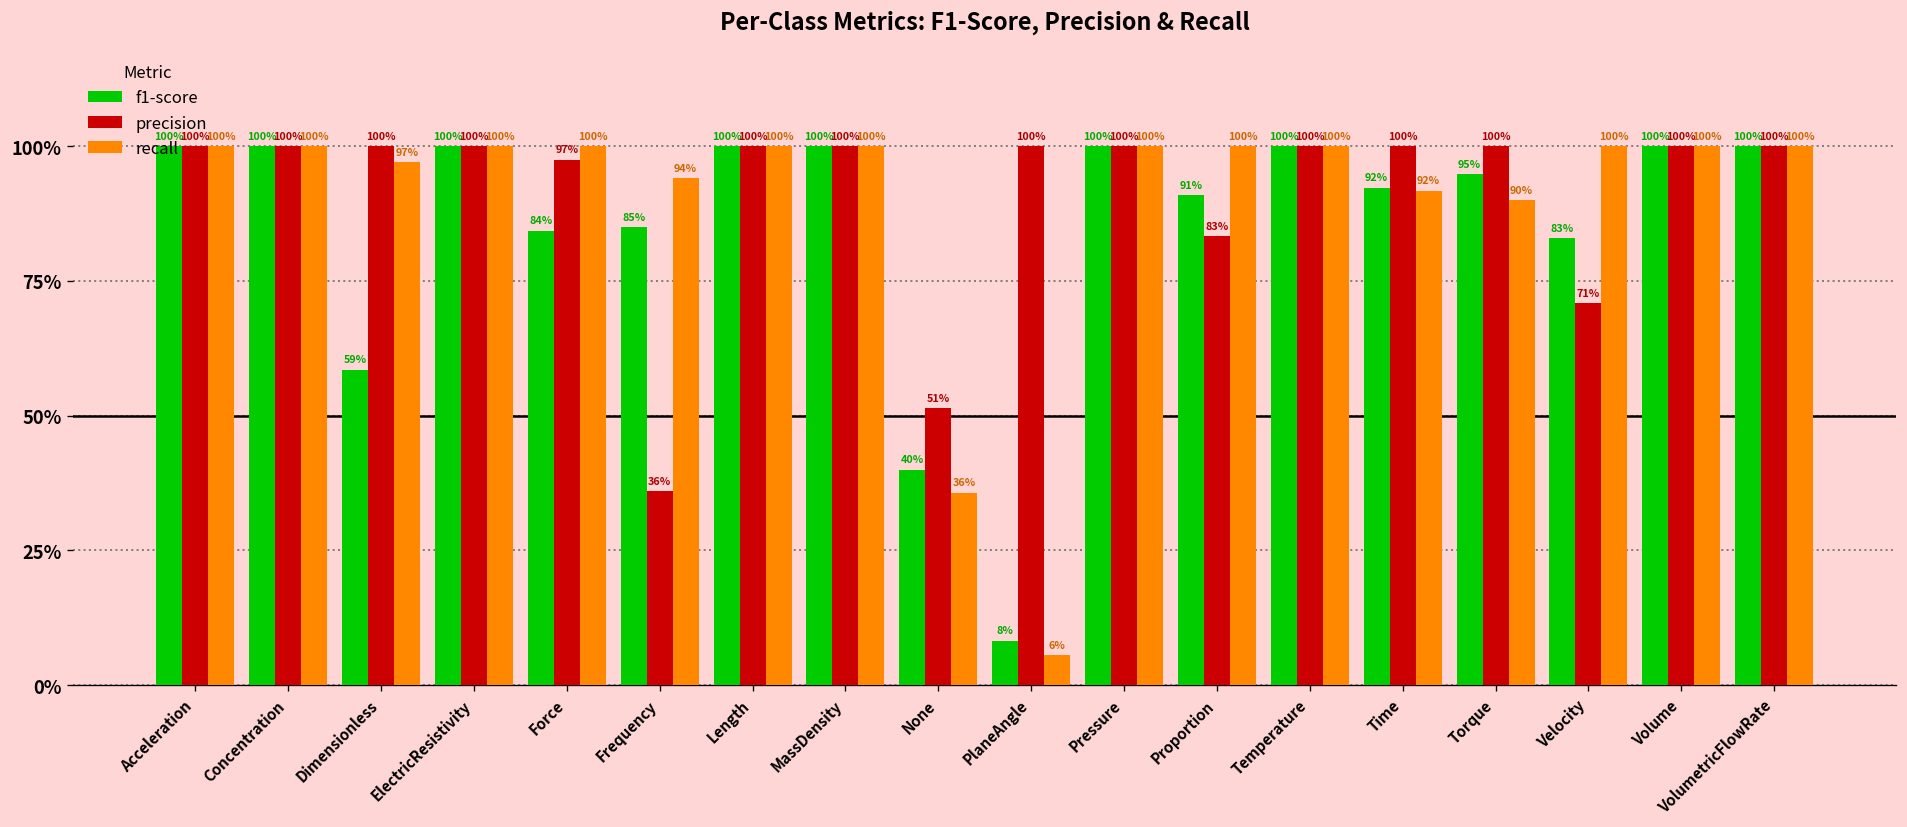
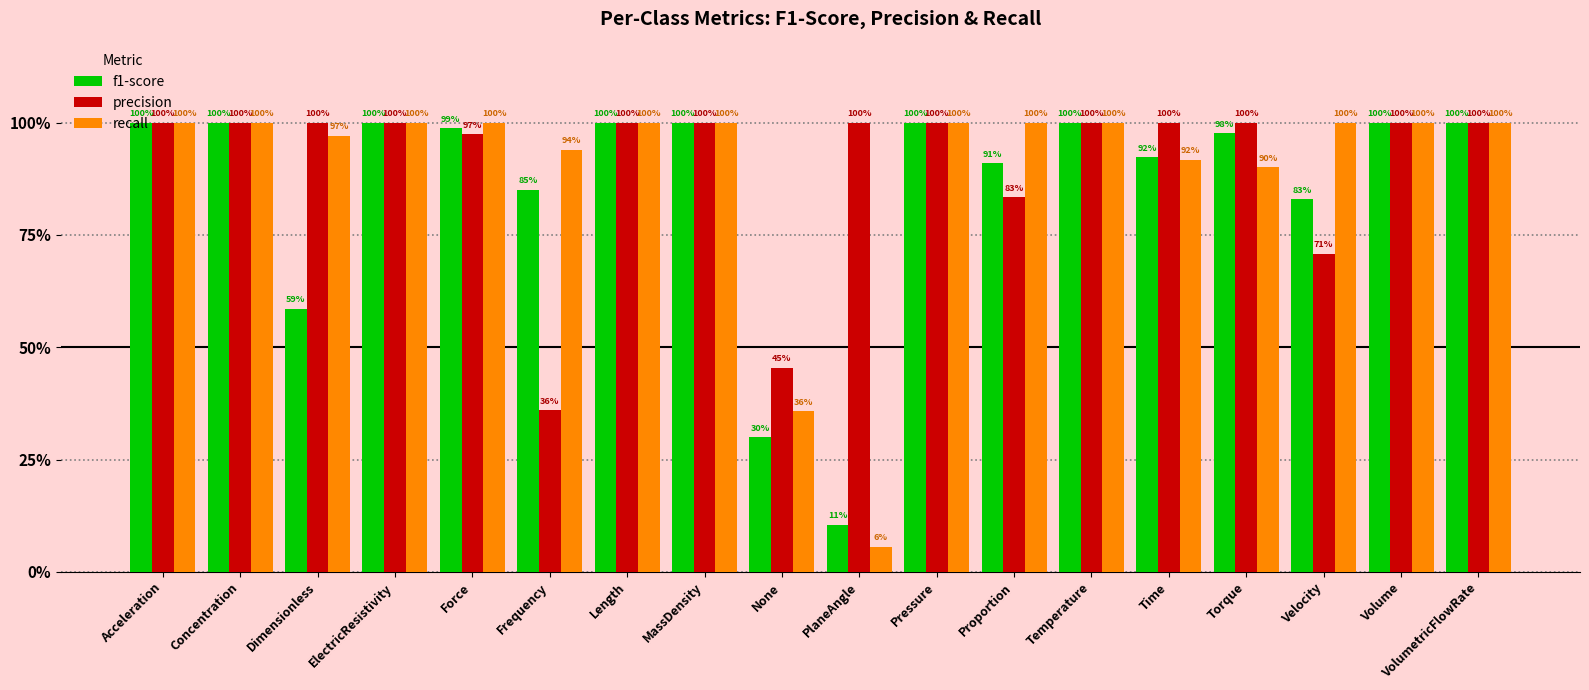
f1-score, Force: 84% -> 99%
f1-score, None: 40% -> 30%
precision, None: 51% -> 45%
f1-score, PlaneAngle: 8% -> 11%
f1-score, Torque: 95% -> 98%
